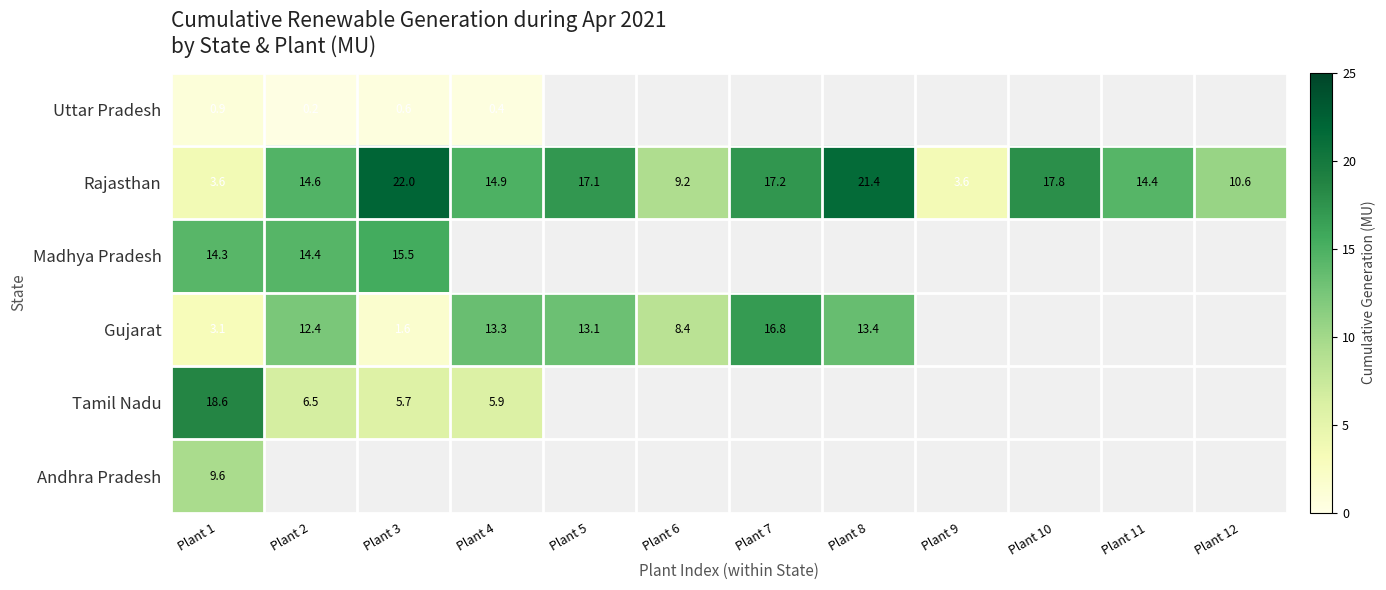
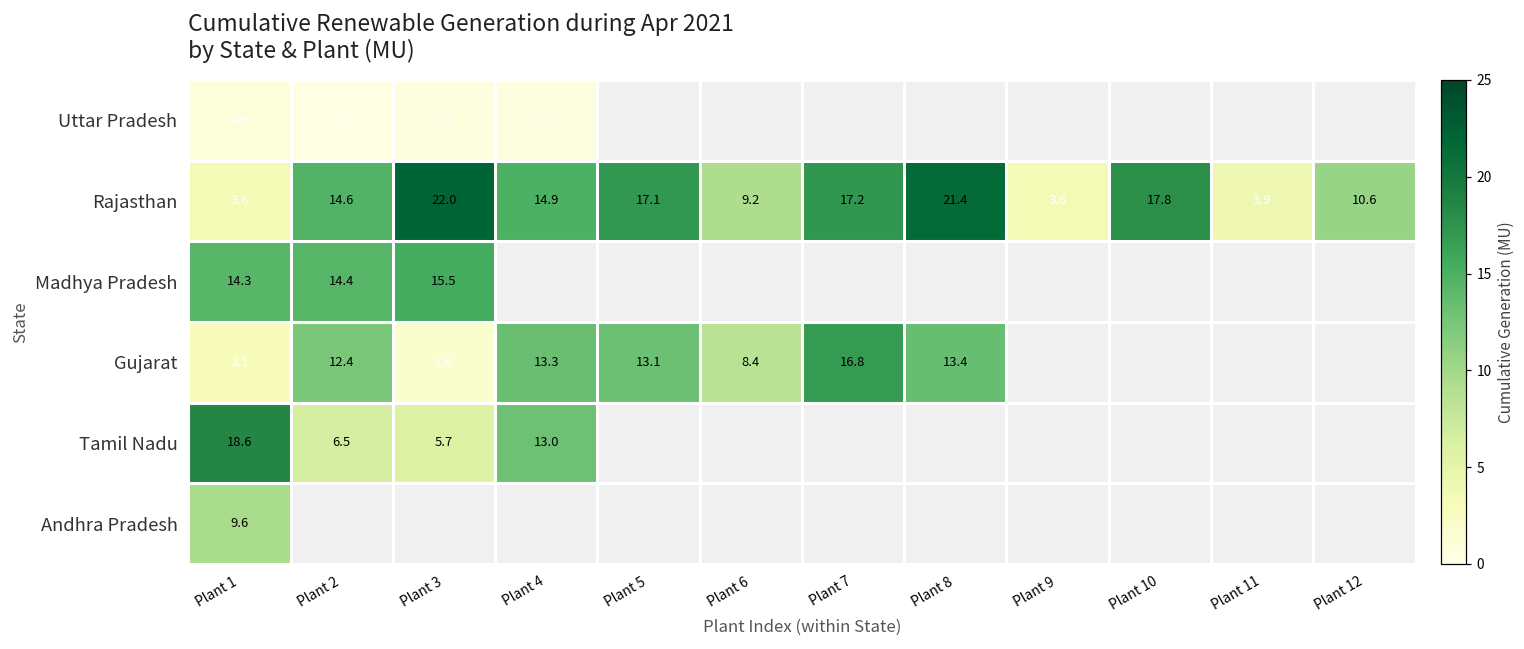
Rajasthan, Plant 11: 14.4 -> 3.9
Tamil Nadu, Plant 4: 5.9 -> 13.0
